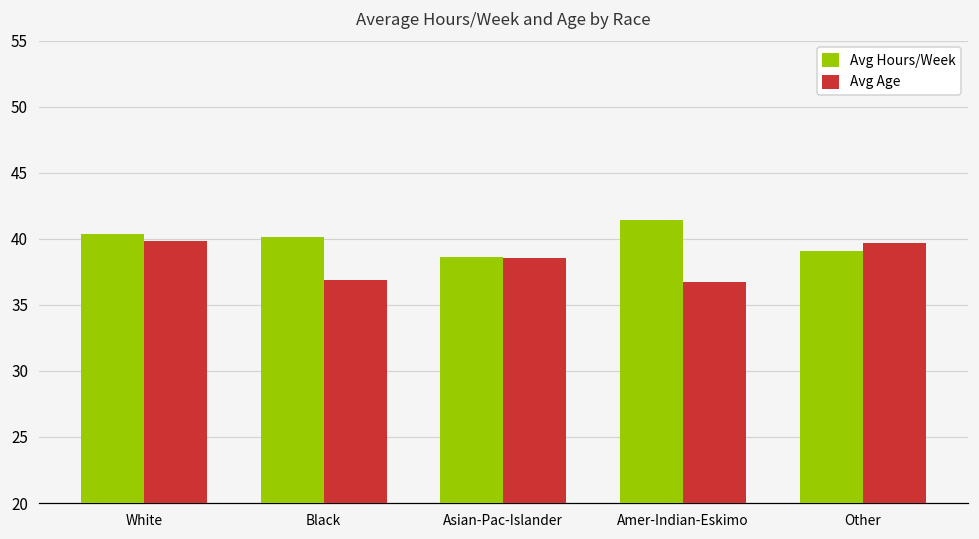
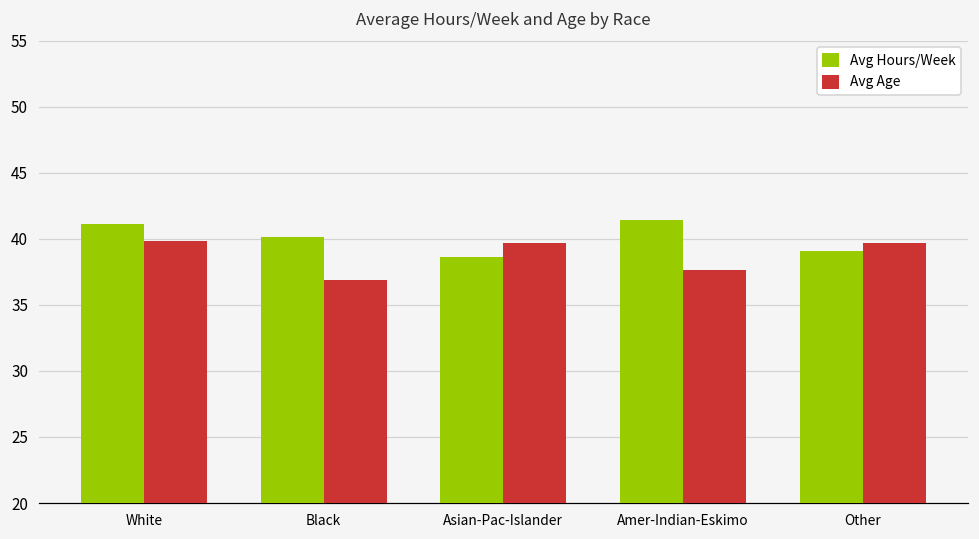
Avg Hours/Week, White: 40.4 -> 41.1
Avg Age, Asian-Pac-Islander: 38.5 -> 39.7
Avg Age, Amer-Indian-Eskimo: 36.7 -> 37.7
